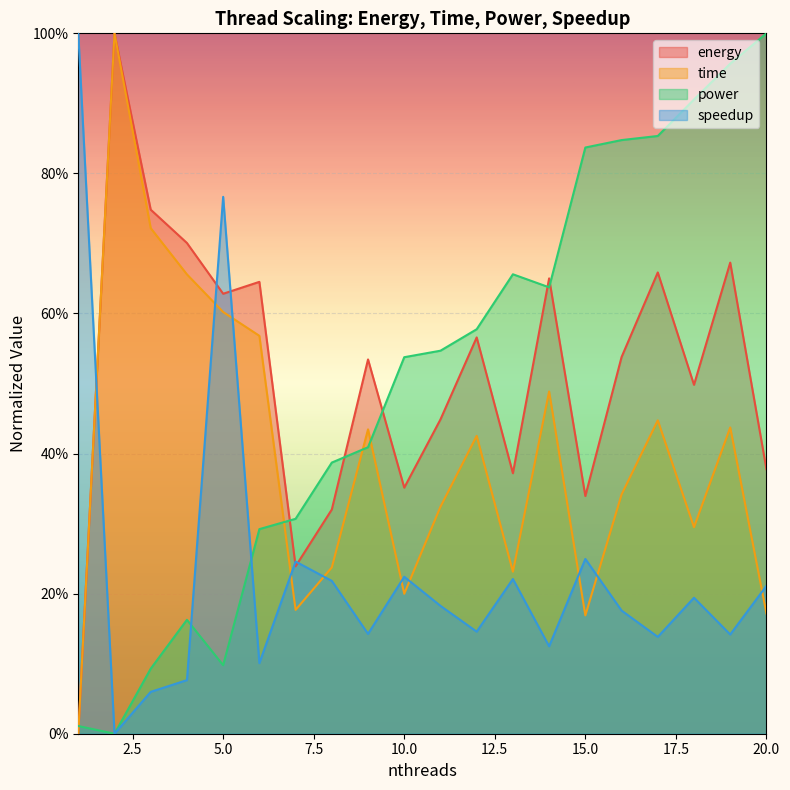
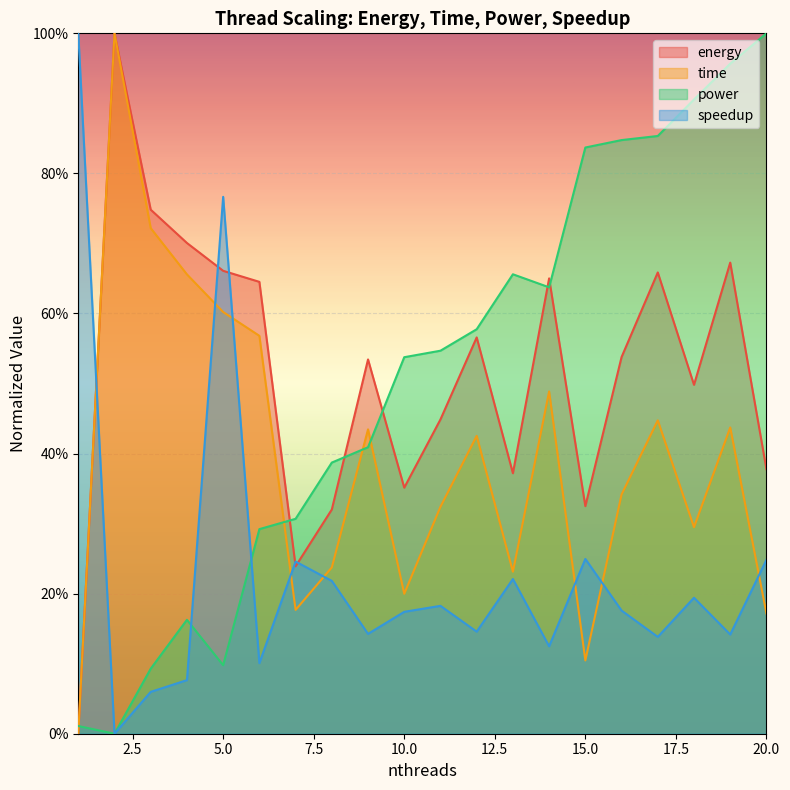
energy, 5.0: 63% -> 66%
speedup, 10.0: 22% -> 17%
energy, 15.0: 34% -> 32%
time, 15.0: 17% -> 10%
speedup, 20.0: 21% -> 25%
